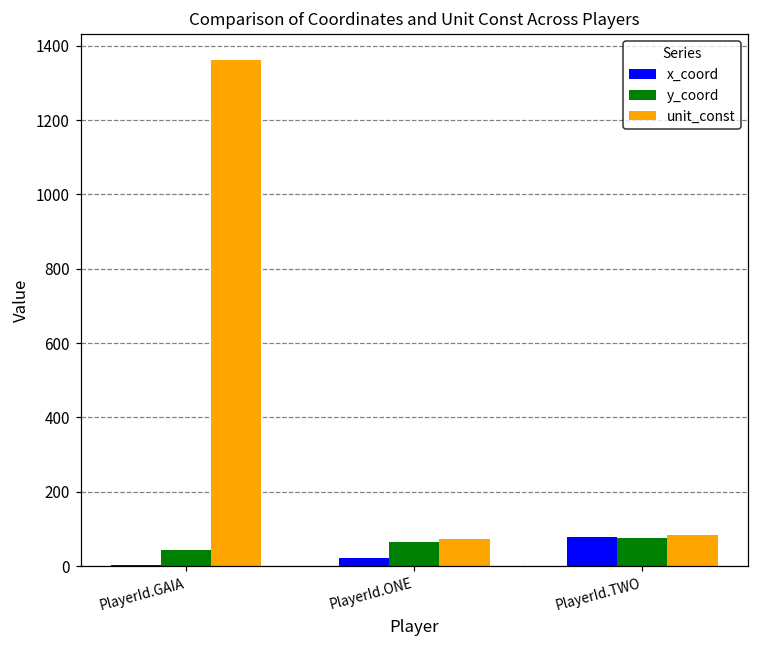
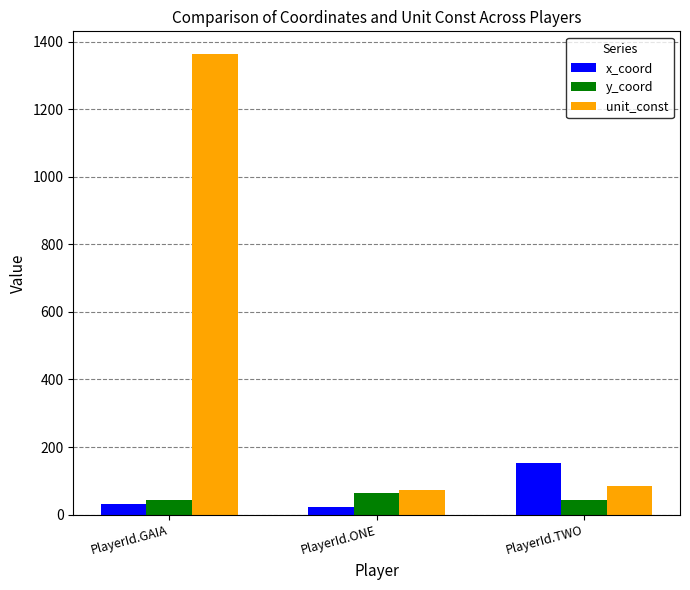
x_coord, PlayerId.GAIA: 0 -> 30
x_coord, PlayerId.TWO: 80 -> 150
y_coord, PlayerId.TWO: 80 -> 40
